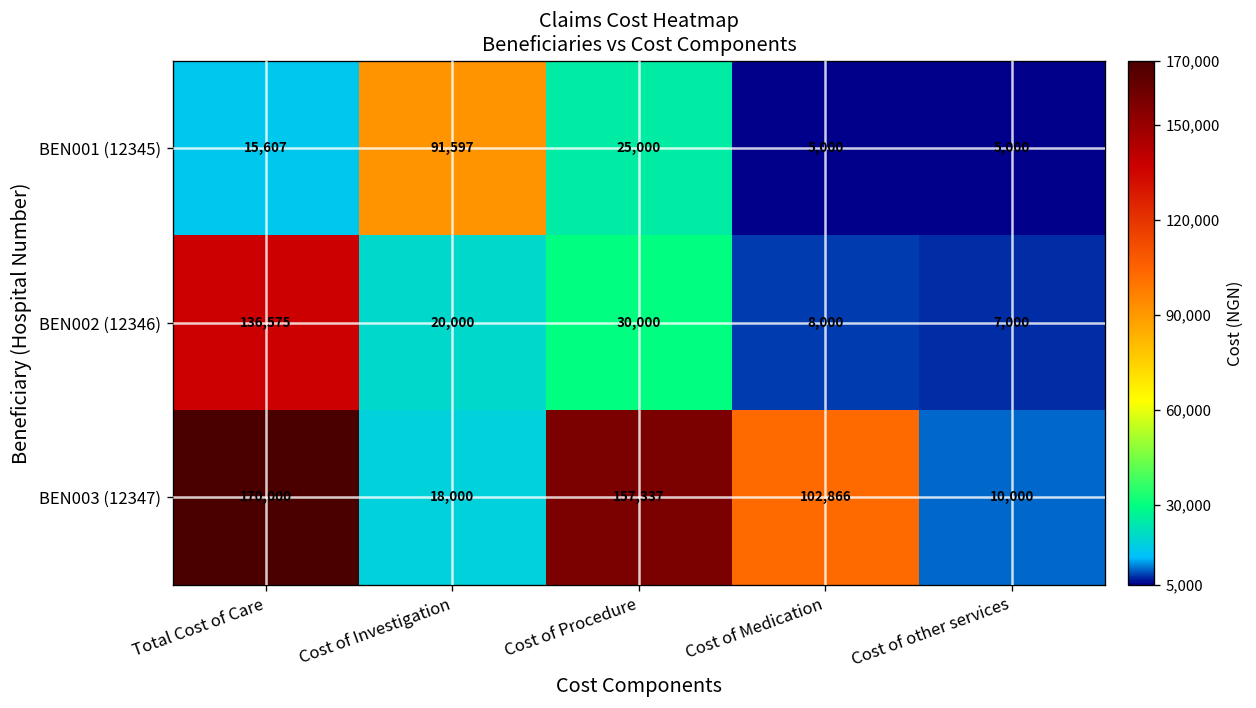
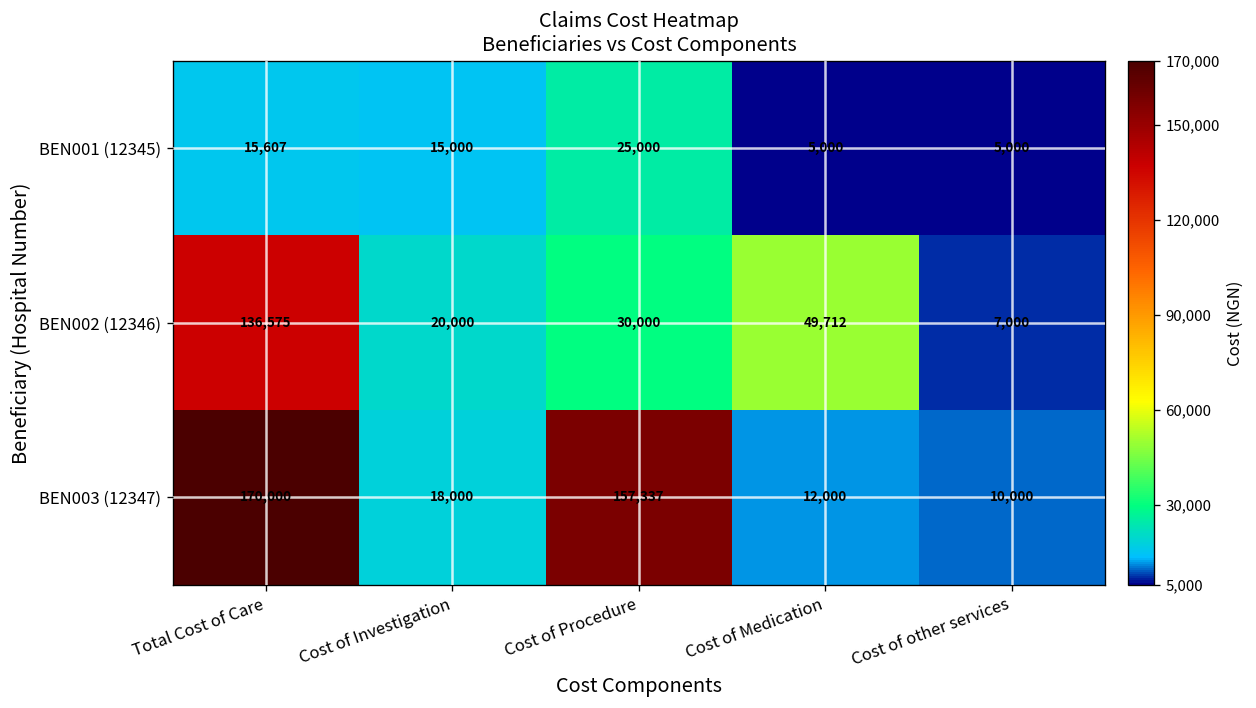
BEN001 (12345), Cost of Investigation: 91,597 -> 15,000
BEN002 (12346), Cost of Medication: 8,000 -> 49,712
BEN003 (12347), Cost of Medication: 102,866 -> 12,000
